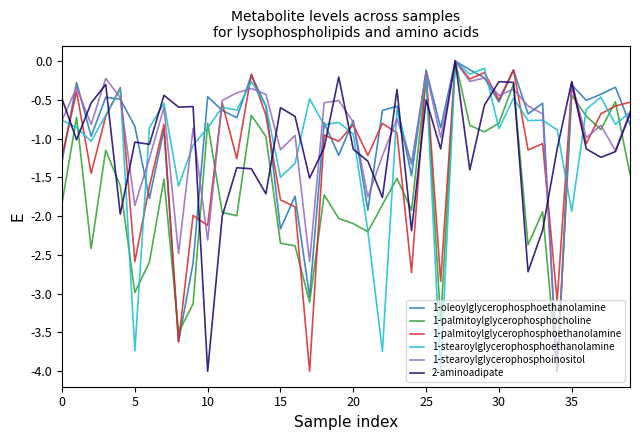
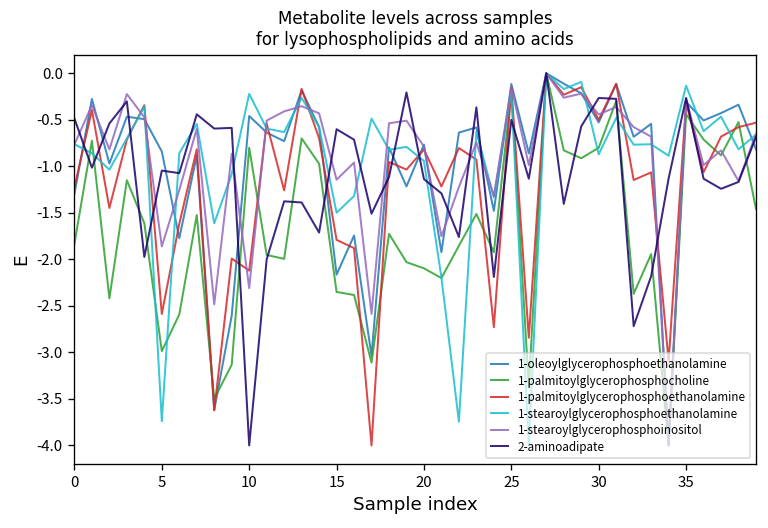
1-stearoylglycerophosphoethanolamine, 10: -0.9 -> -0.2
1-stearoylglycerophosphoethanolamine, 35: -1.9 -> -0.1
